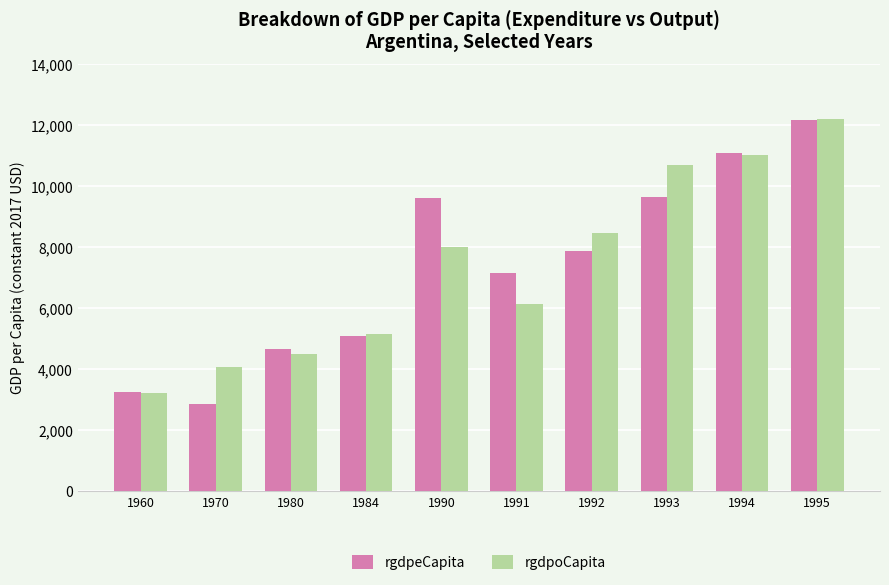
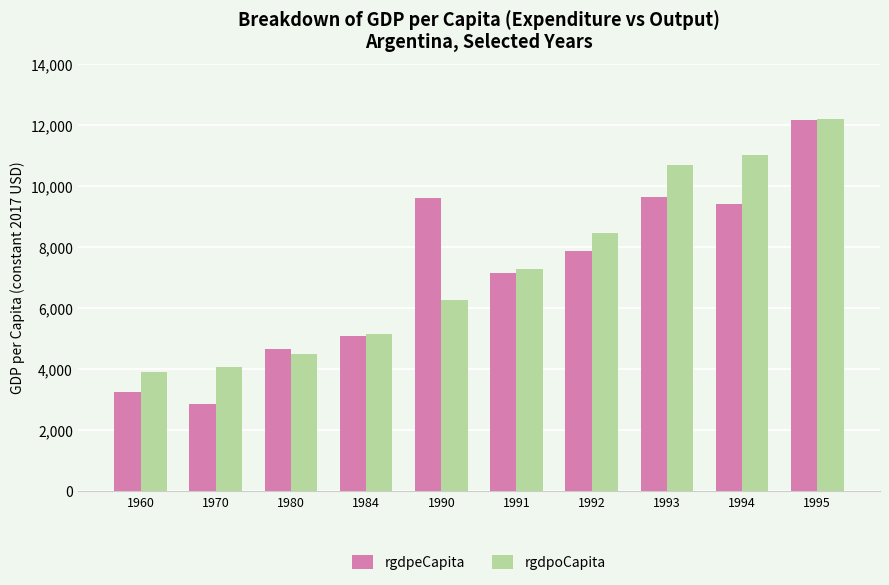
rgdpoCapita, 1960: 3,200 -> 3,900
rgdpoCapita, 1990: 8,000 -> 6,300
rgdpoCapita, 1991: 6,100 -> 7,300
rgdpeCapita, 1994: 11,100 -> 9,400
